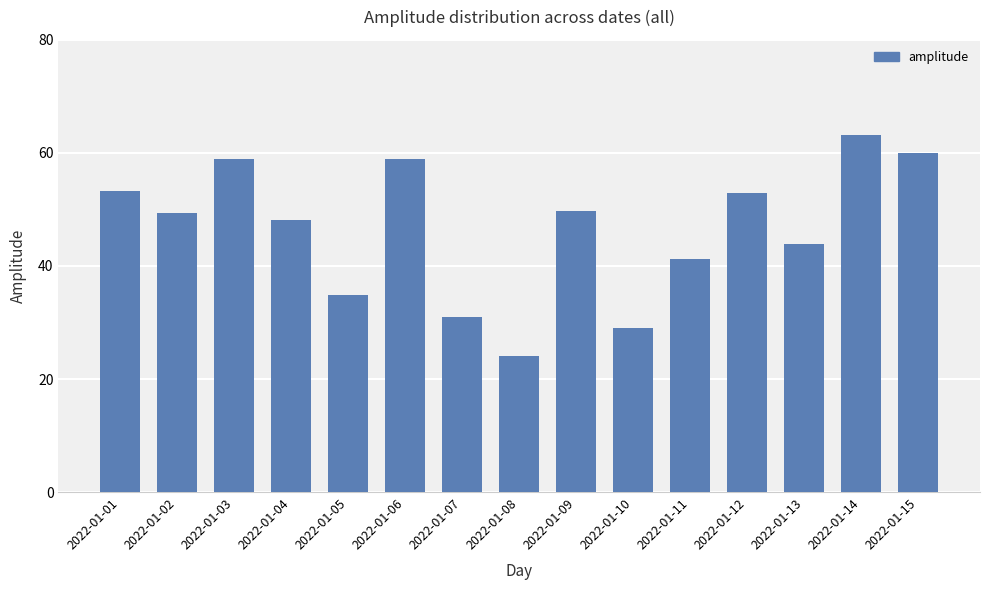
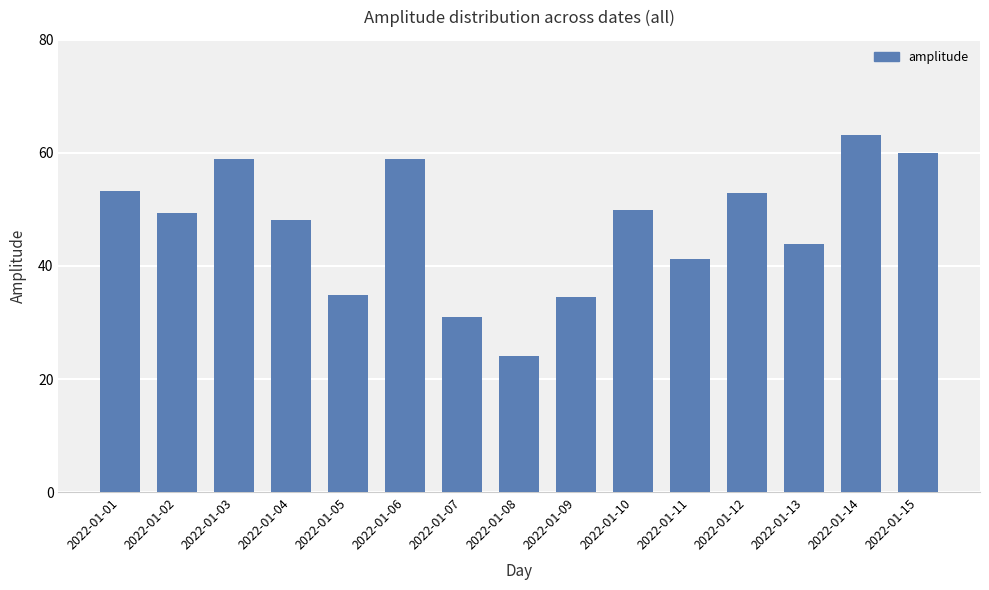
2022-01-09: 50 -> 35
2022-01-10: 29 -> 50
